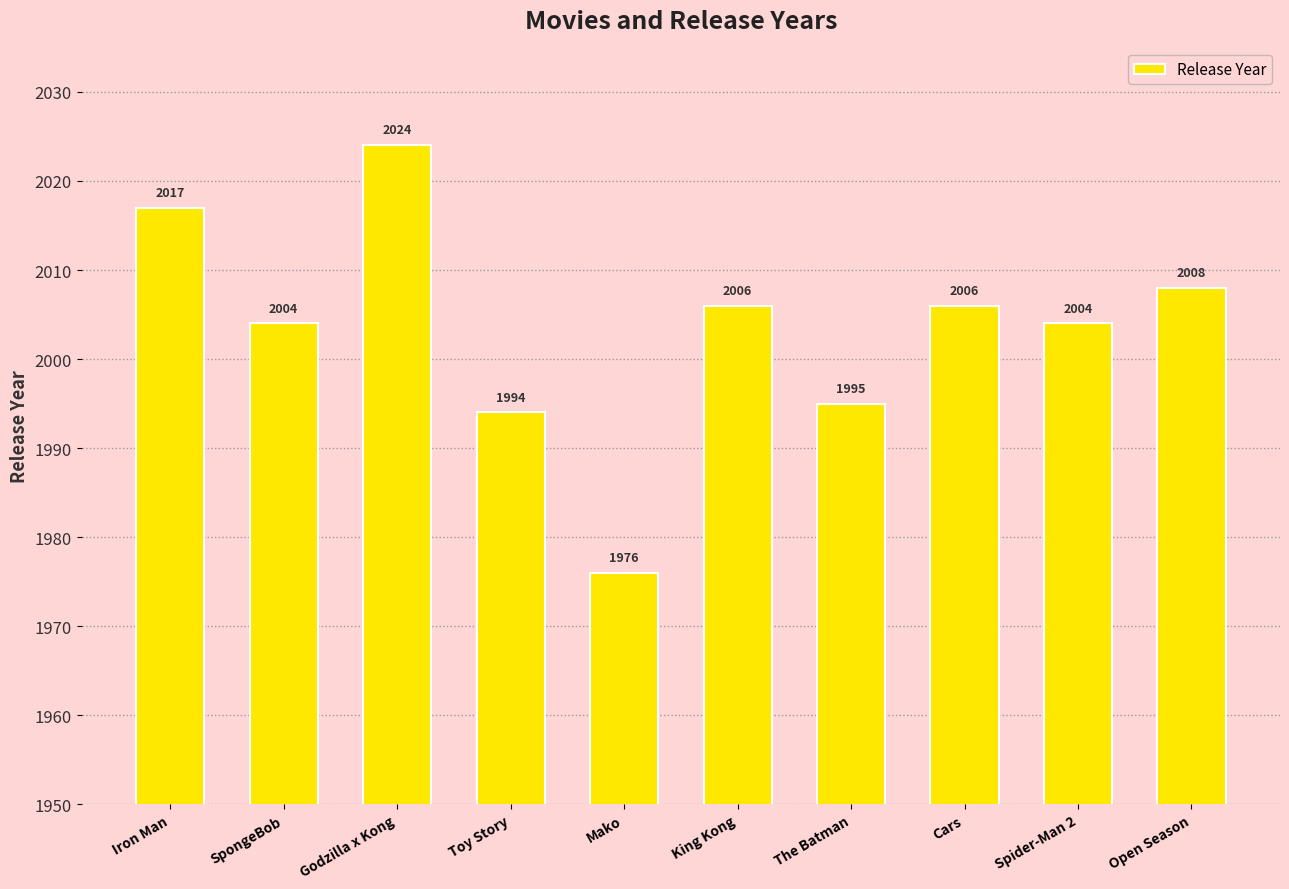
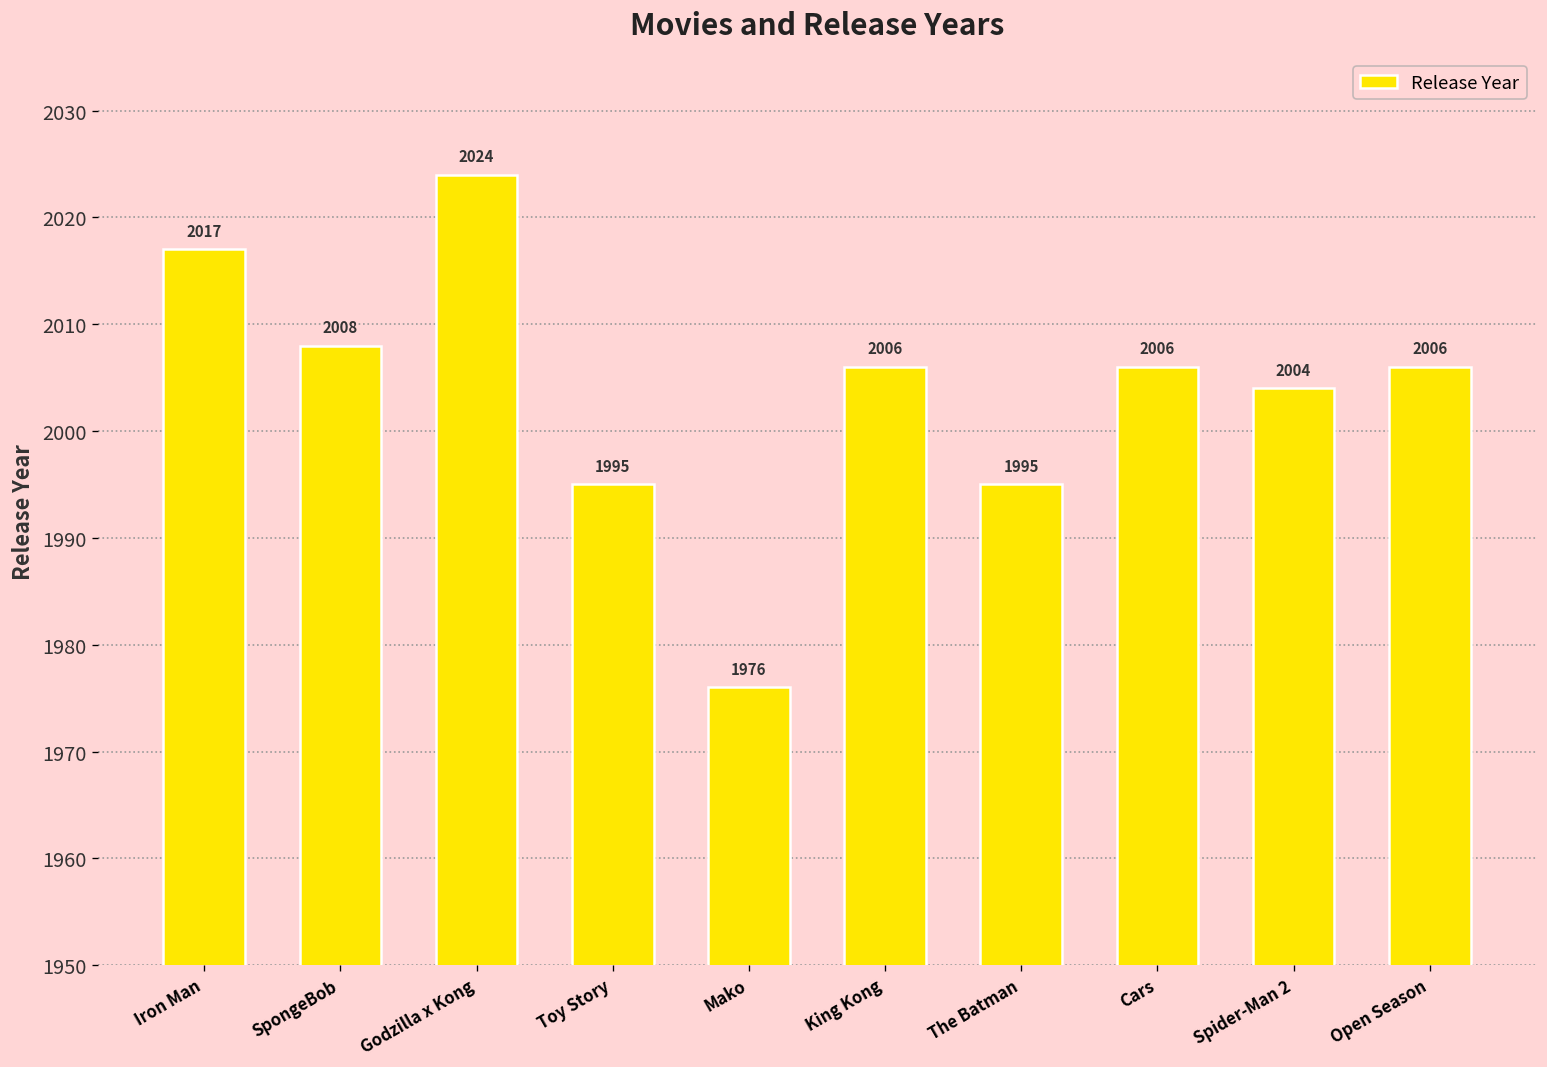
SpongeBob: 2004 -> 2008
Toy Story: 1994 -> 1995
Open Season: 2008 -> 2006
